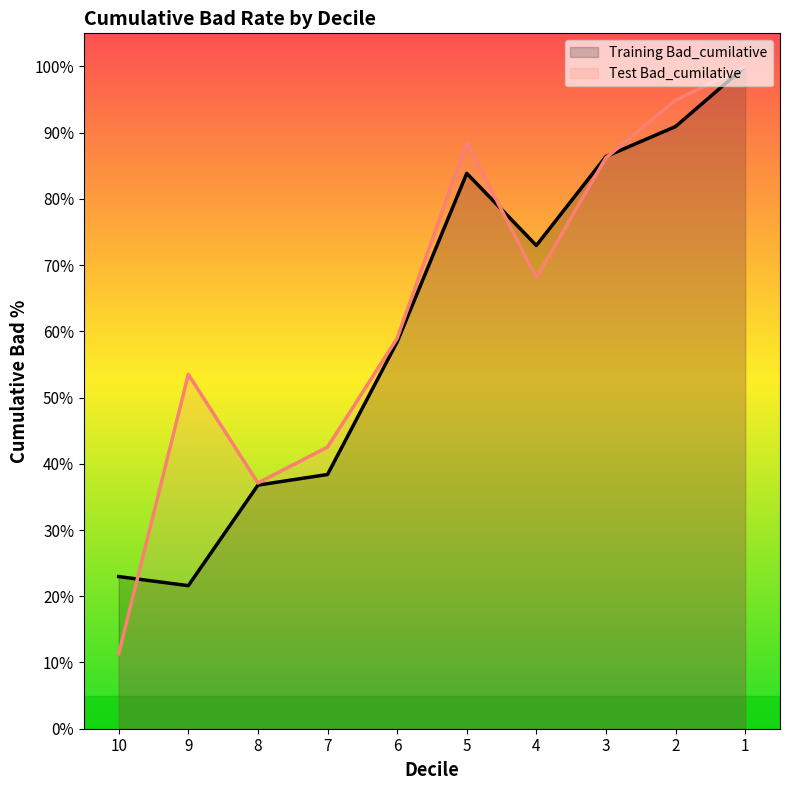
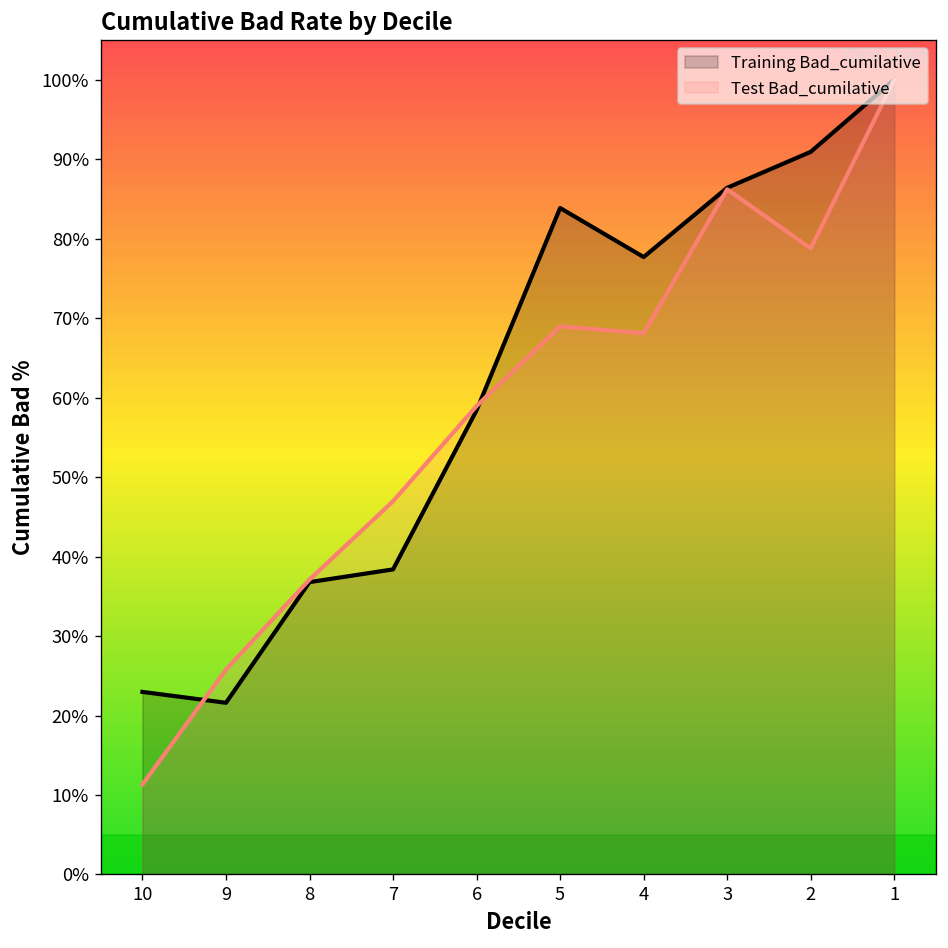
Test Bad_cumilative, 9: 54% -> 26%
Test Bad_cumilative, 7: 43% -> 47%
Test Bad_cumilative, 5: 89% -> 69%
Training Bad_cumilative, 4: 73% -> 78%
Test Bad_cumilative, 2: 95% -> 79%
